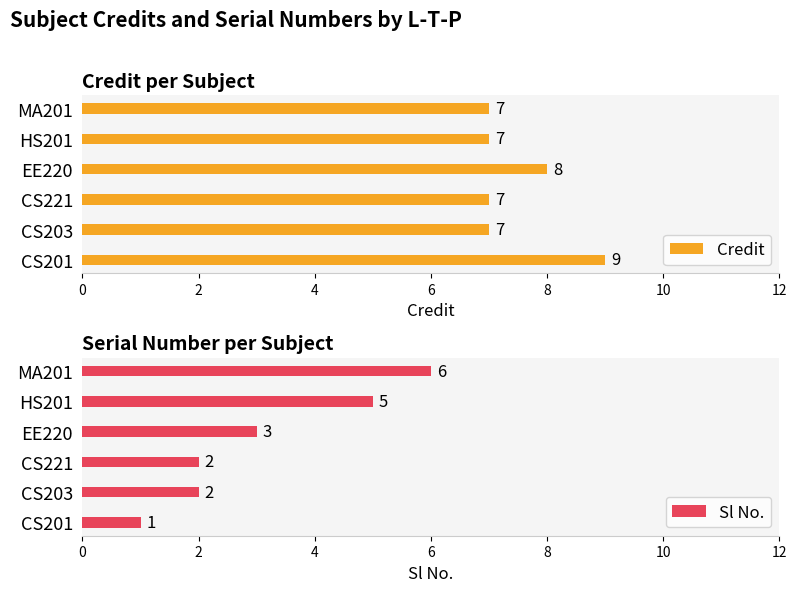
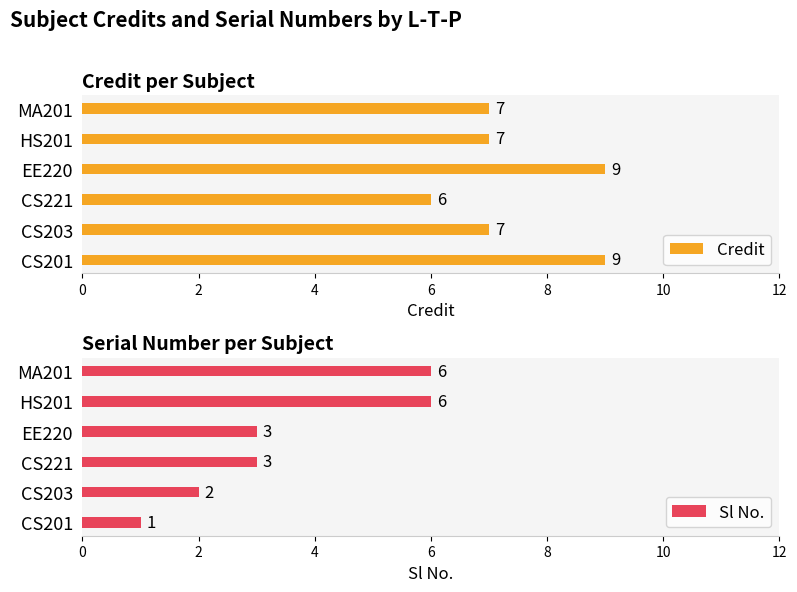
Credit per Subject, EE220: 8 -> 9
Credit per Subject, CS221: 7 -> 6
Serial Number per Subject, HS201: 5 -> 6
Serial Number per Subject, CS221: 2 -> 3
